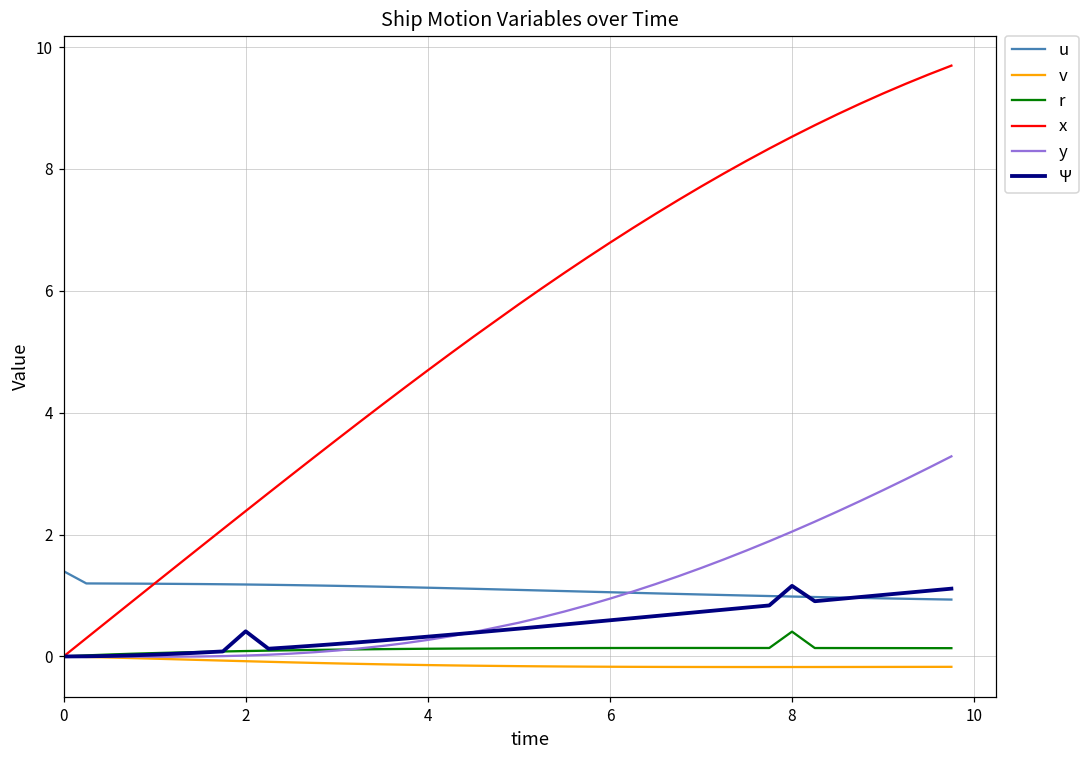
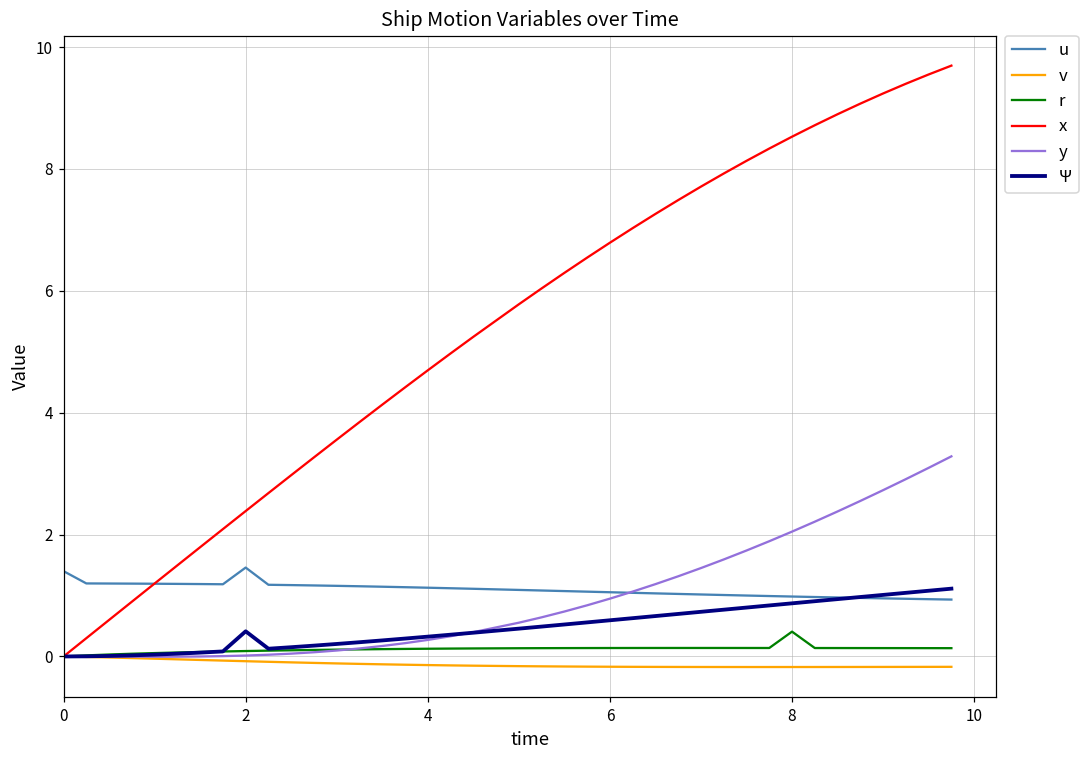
u, 2: 1.2 -> 1.5
Ψ, 8: 1.2 -> 0.9
